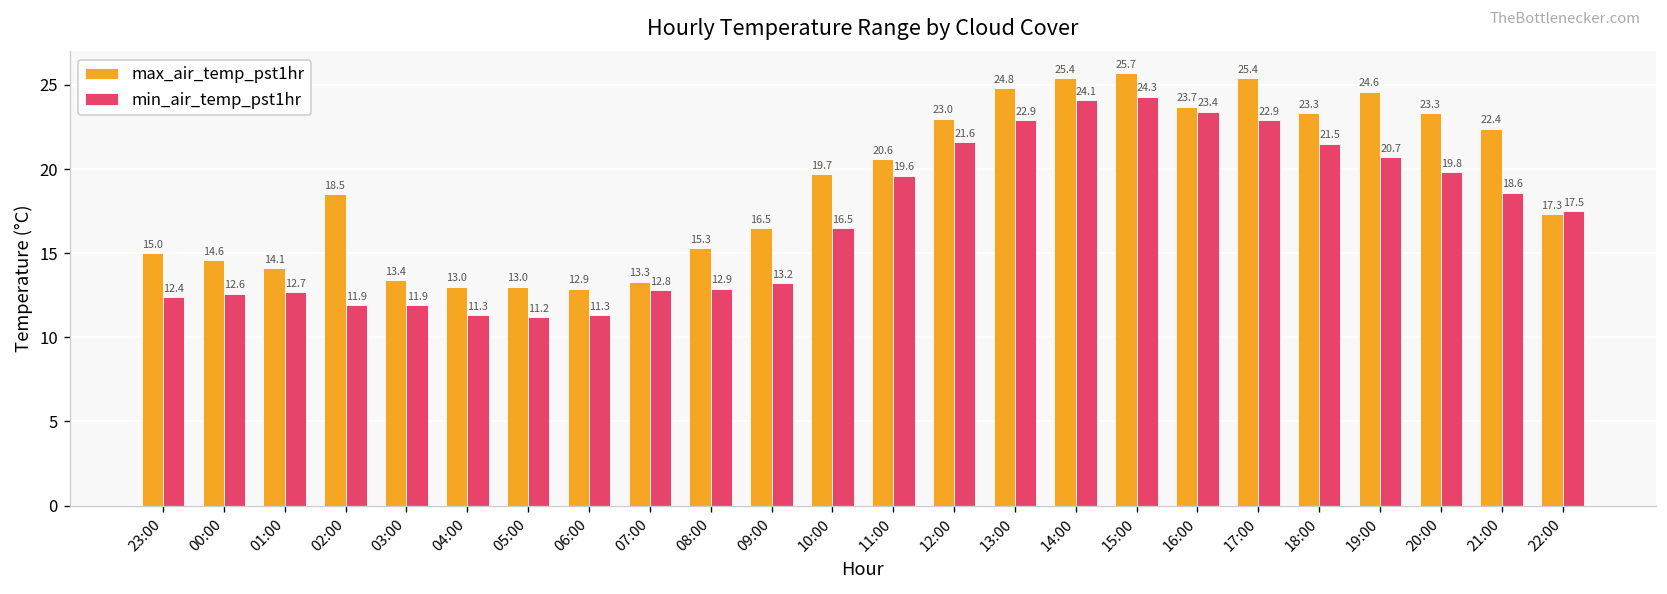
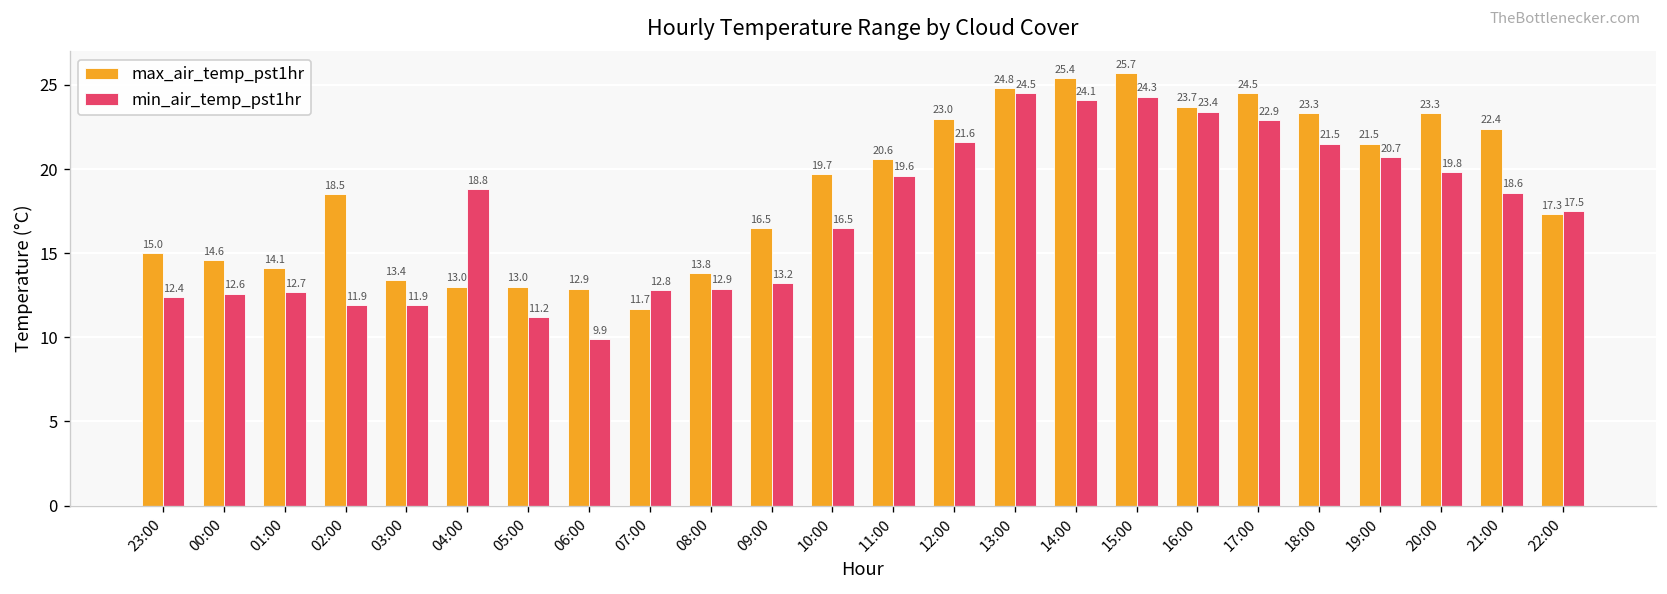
min_air_temp_pst1hr, 04:00: 11.3 -> 18.8
min_air_temp_pst1hr, 06:00: 11.3 -> 9.9
max_air_temp_pst1hr, 07:00: 13.3 -> 11.7
max_air_temp_pst1hr, 08:00: 15.3 -> 13.8
min_air_temp_pst1hr, 13:00: 22.9 -> 24.5
max_air_temp_pst1hr, 17:00: 25.4 -> 24.5
max_air_temp_pst1hr, 19:00: 24.6 -> 21.5
